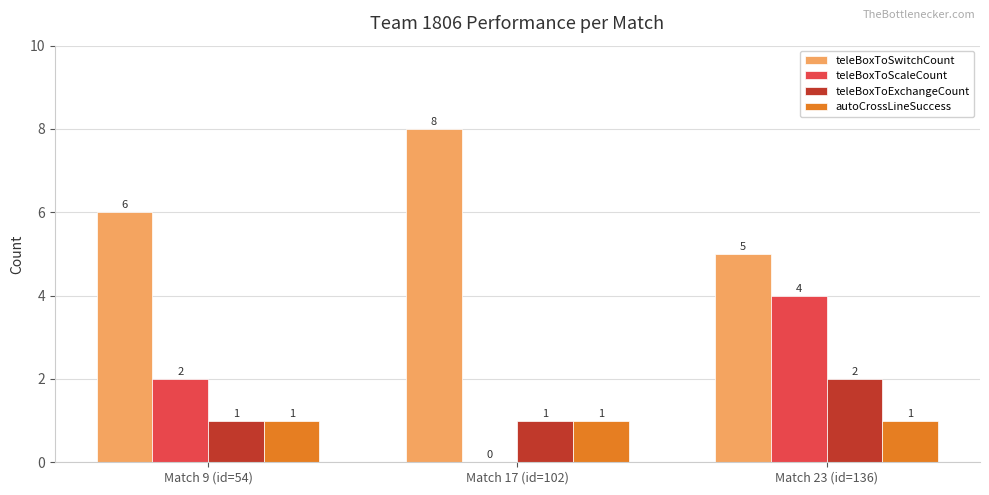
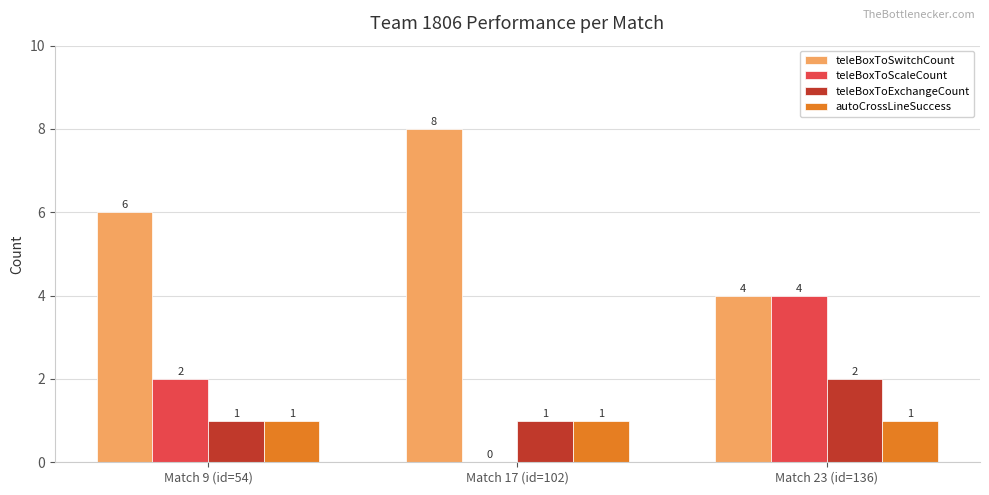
teleBoxToSwitchCount, Match 23 (id=136): 5 -> 4
